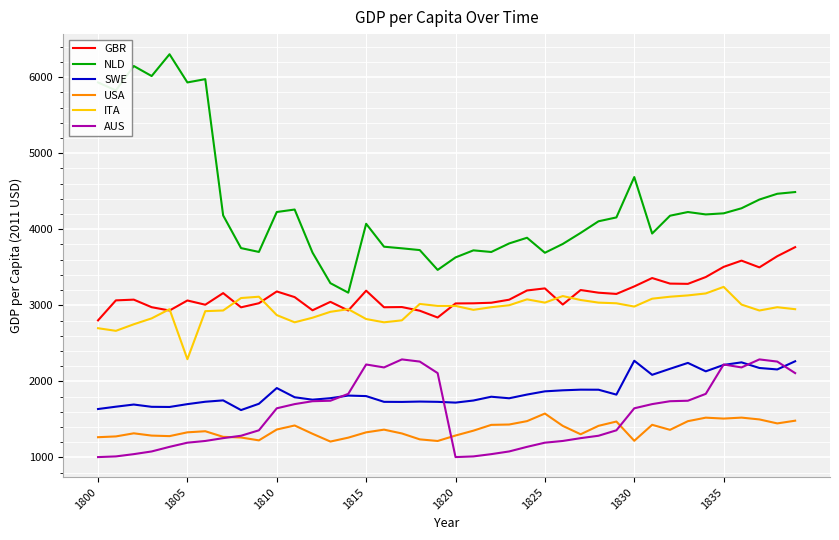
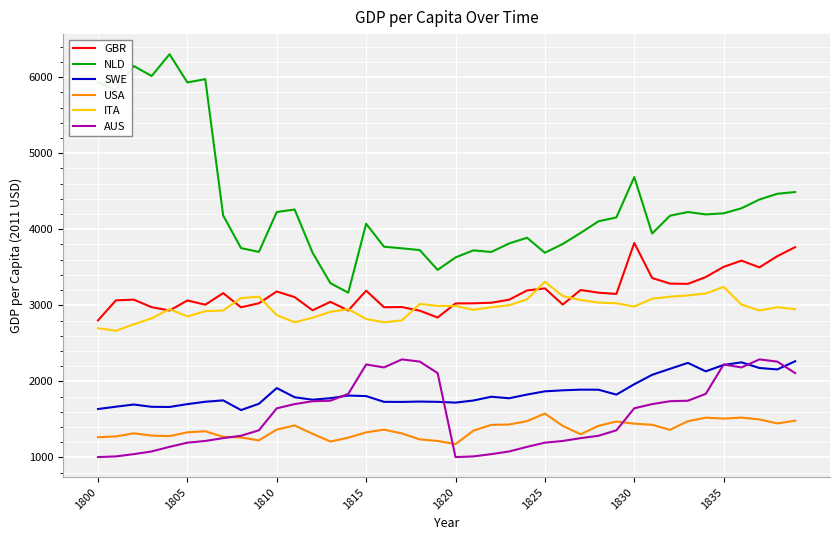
ITA, 1805: 2300 -> 2900
USA, 1820: 1300 -> 1200
ITA, 1825: 3000 -> 3300
GBR, 1830: 3200 -> 3800
SWE, 1830: 2300 -> 2000
USA, 1830: 1200 -> 1400
